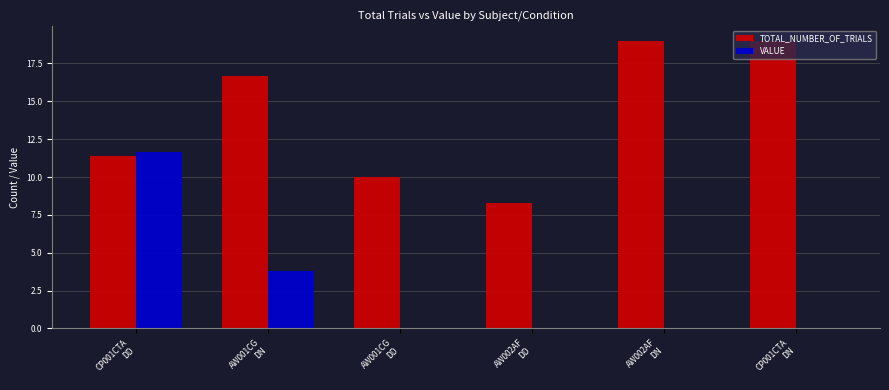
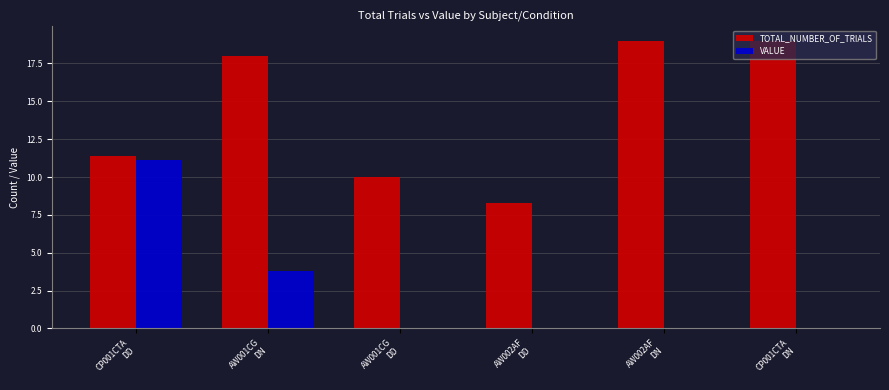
VALUE, CP001CTA DD: 11.7 -> 11.1
TOTAL_NUMBER_OF_TRIALS, AW001CG DN: 16.7 -> 18.0
